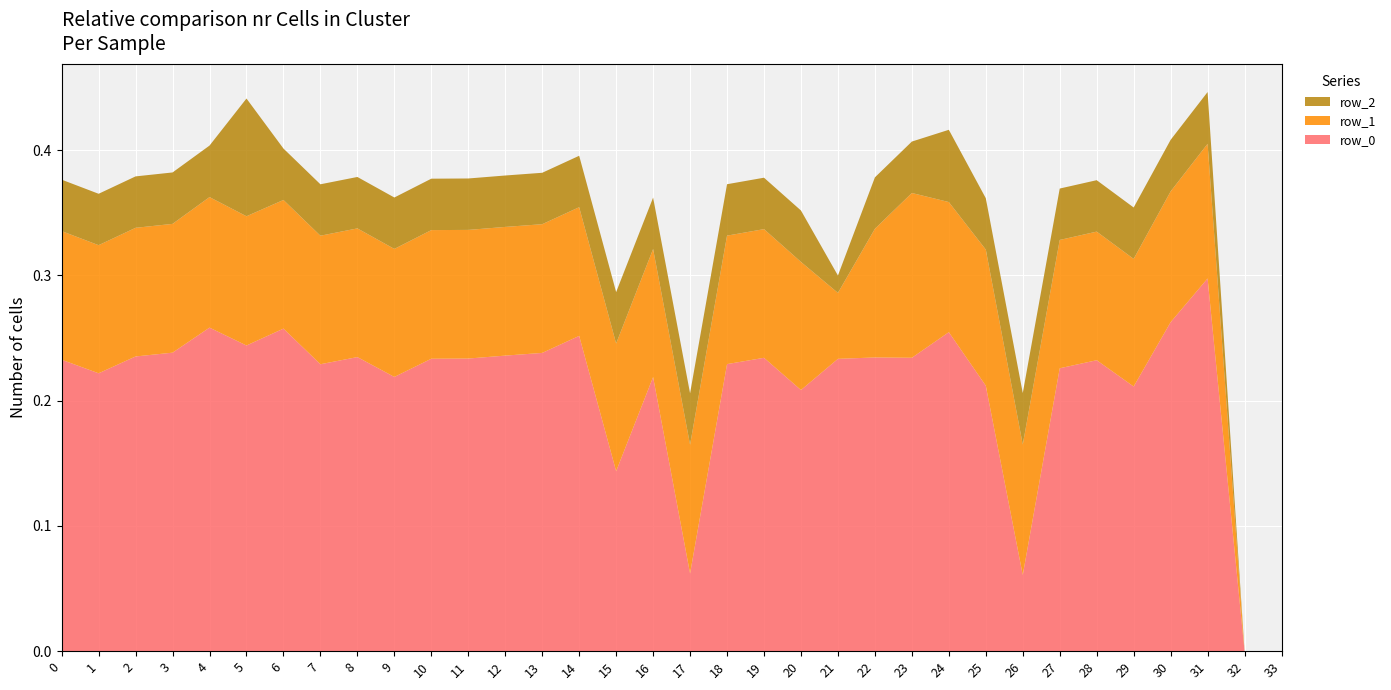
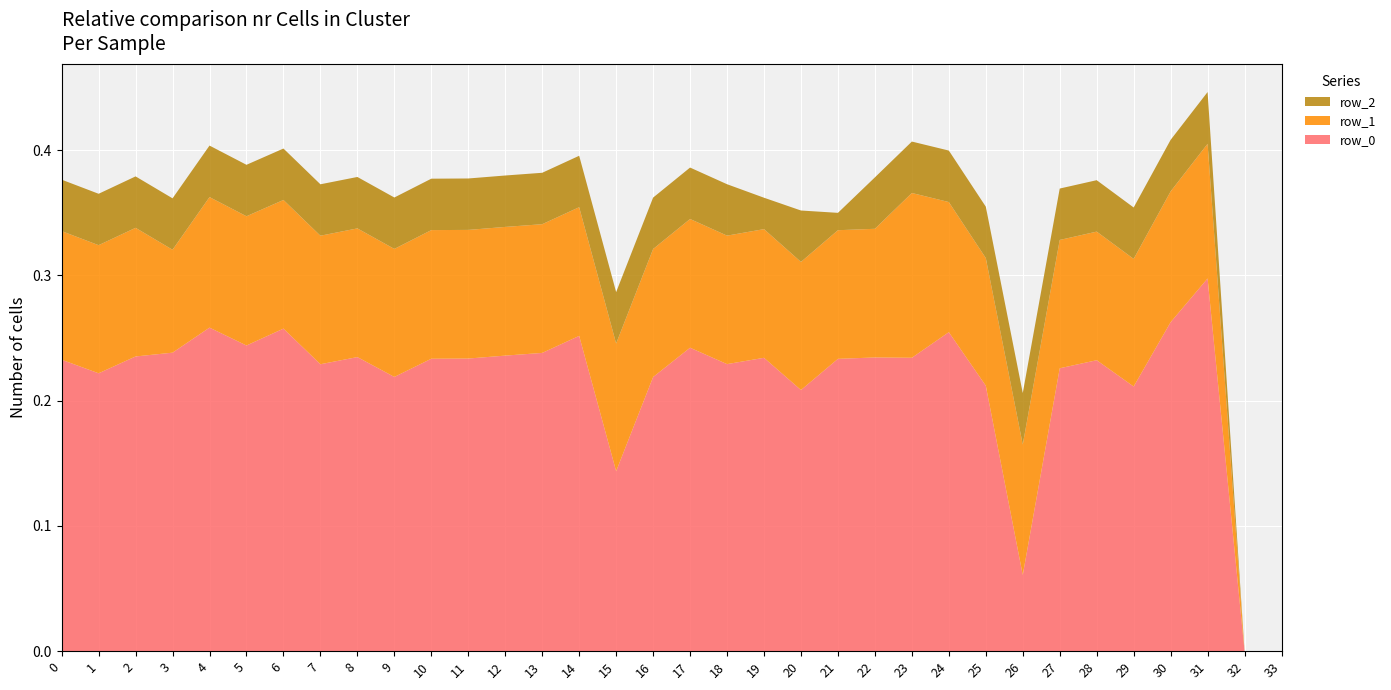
row_1, 3: 0.103 -> 0.082
row_2, 5: 0.094 -> 0.041
row_0, 17: 0.062 -> 0.242
row_2, 19: 0.041 -> 0.025
row_1, 21: 0.053 -> 0.103
row_2, 24: 0.058 -> 0.041
row_1, 25: 0.109 -> 0.102
